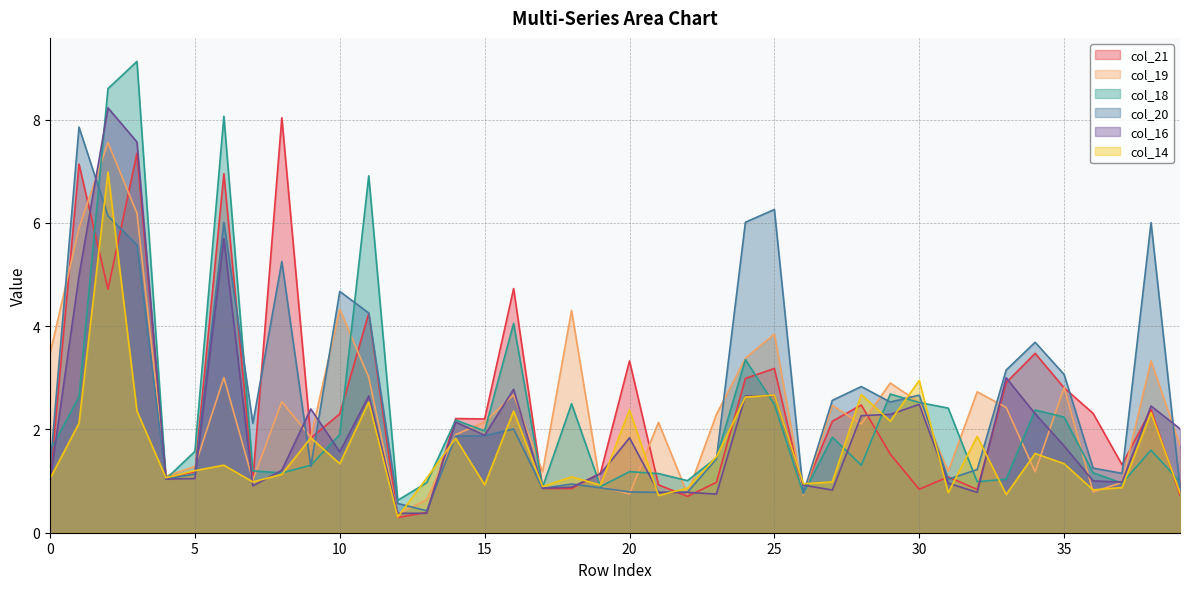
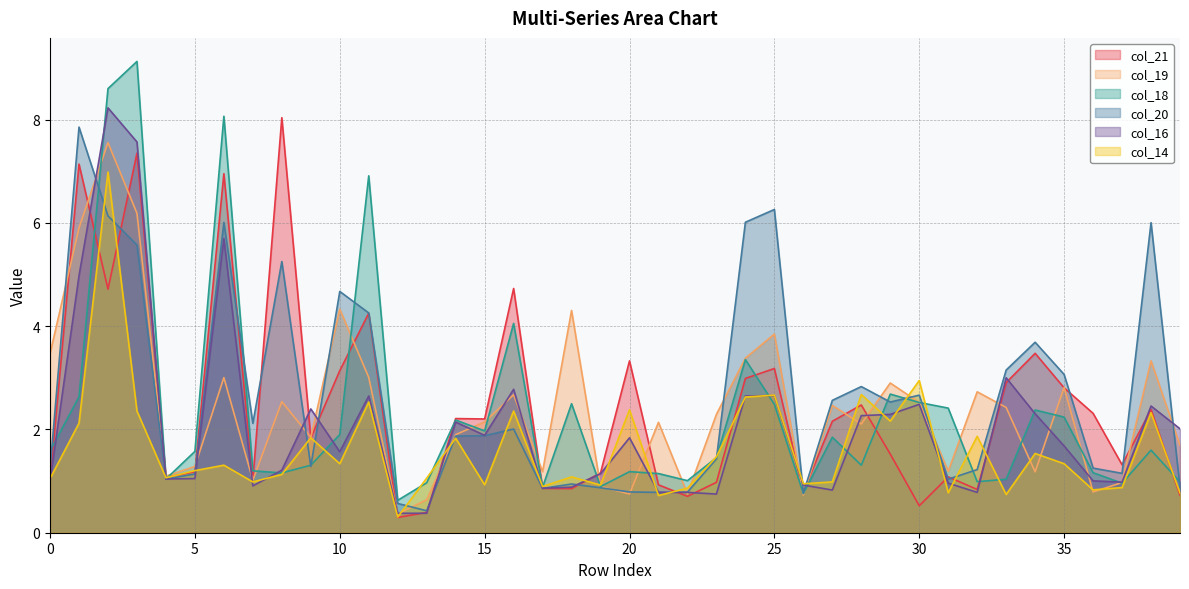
col_21, 10: 2.3 -> 3.1
col_21, 30: 0.8 -> 0.5
